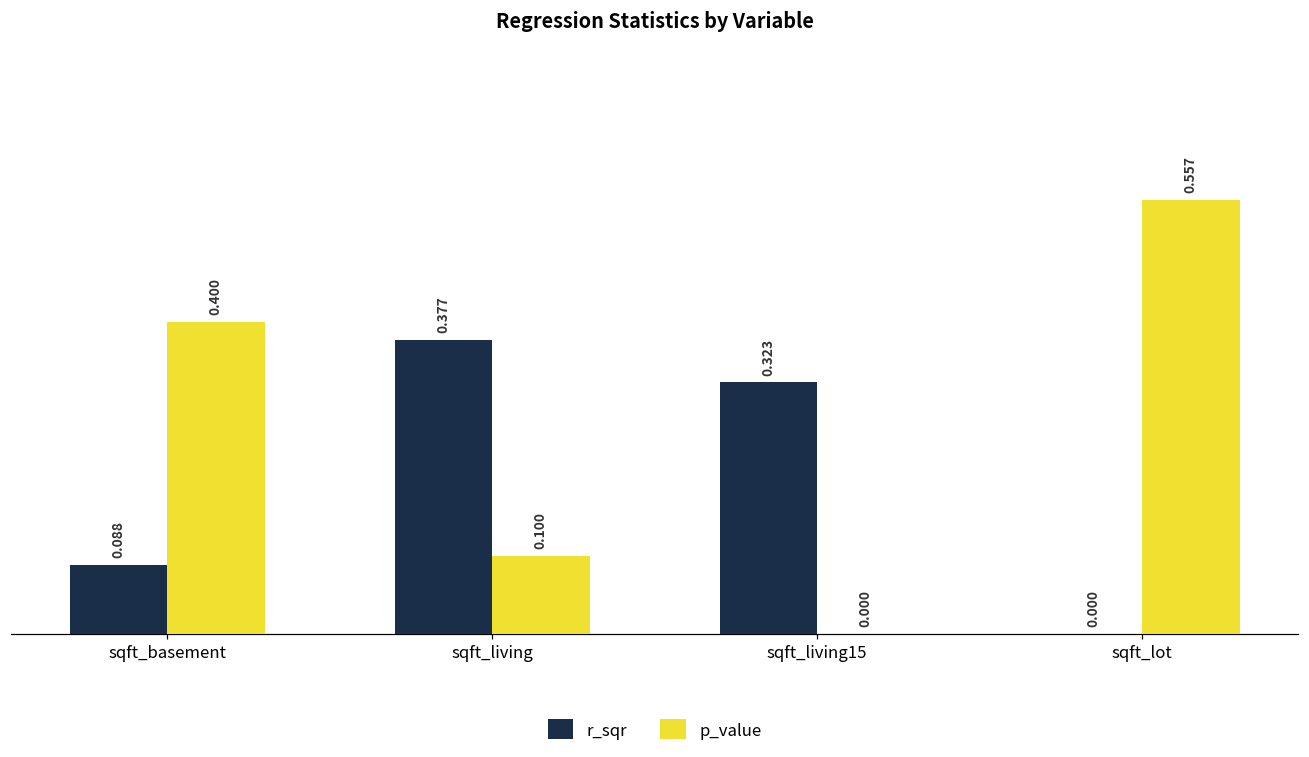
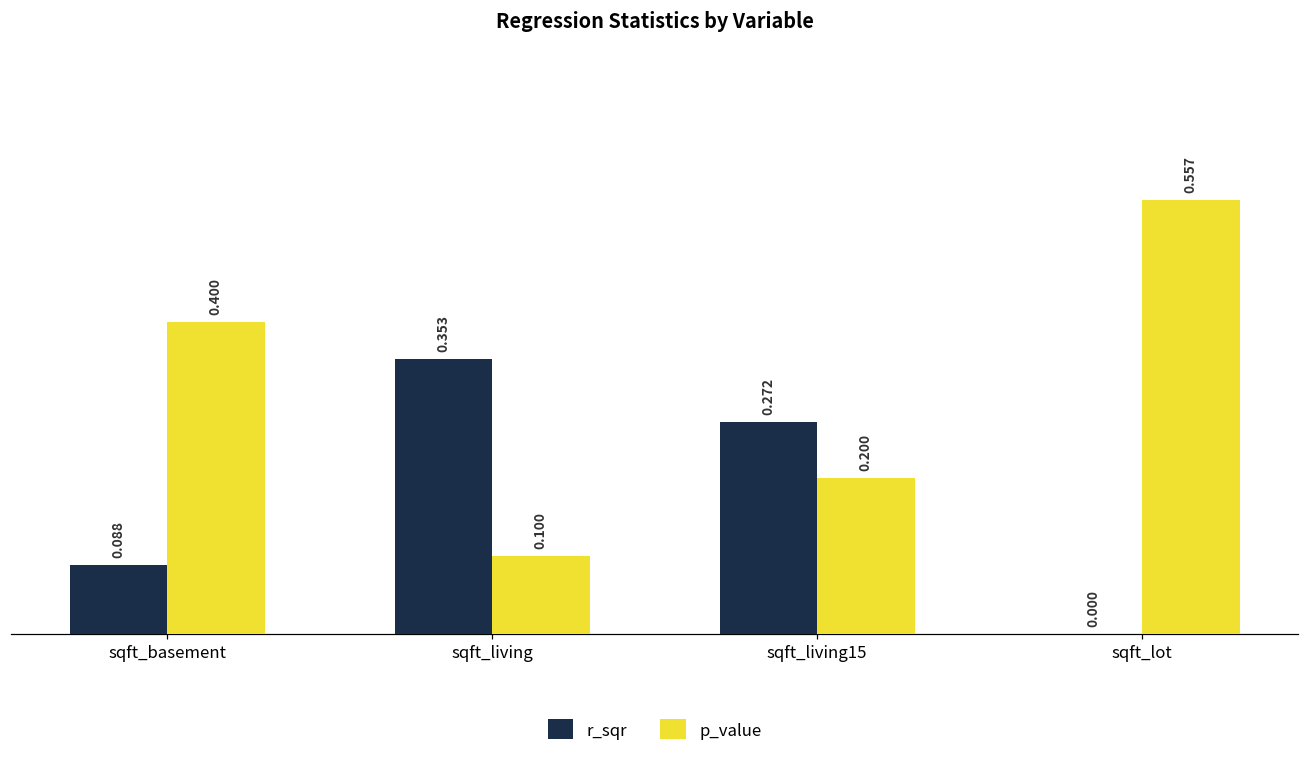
r_sqr, sqft_living: 0.377 -> 0.353
r_sqr, sqft_living15: 0.323 -> 0.272
p_value, sqft_living15: 0.000 -> 0.200
